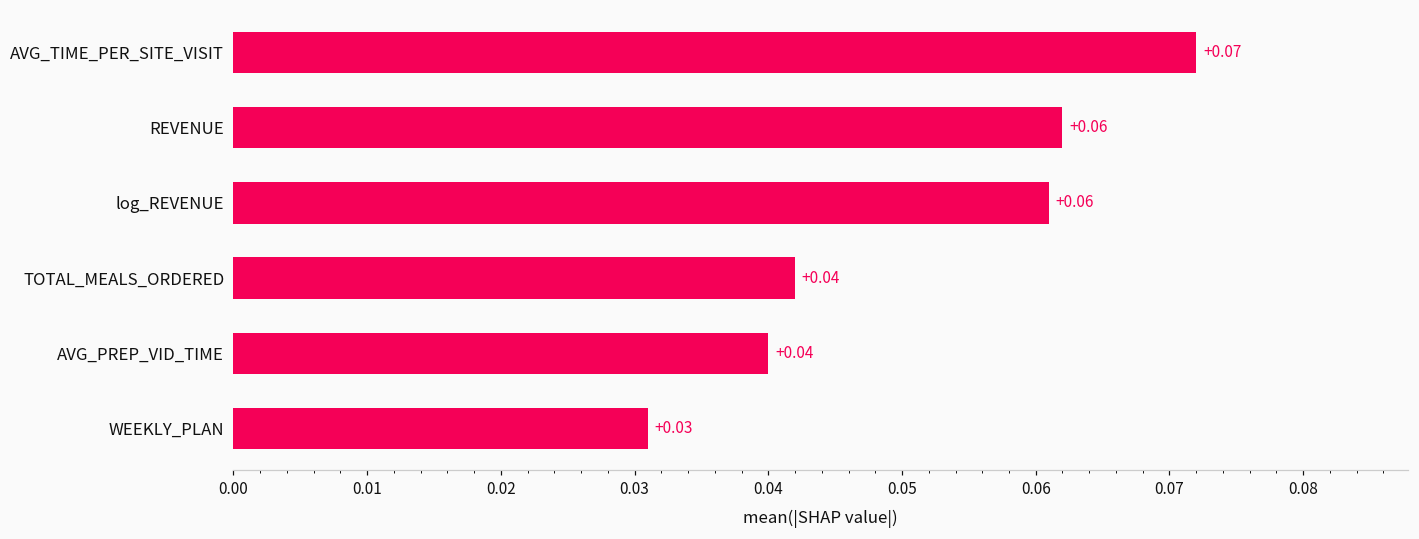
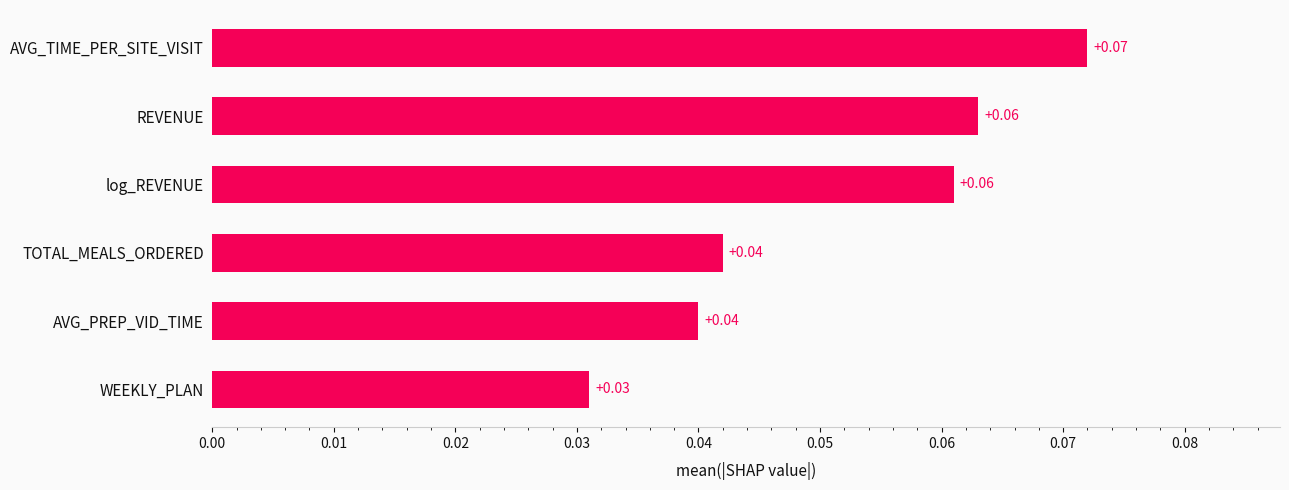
REVENUE: 0.062 -> 0.063
